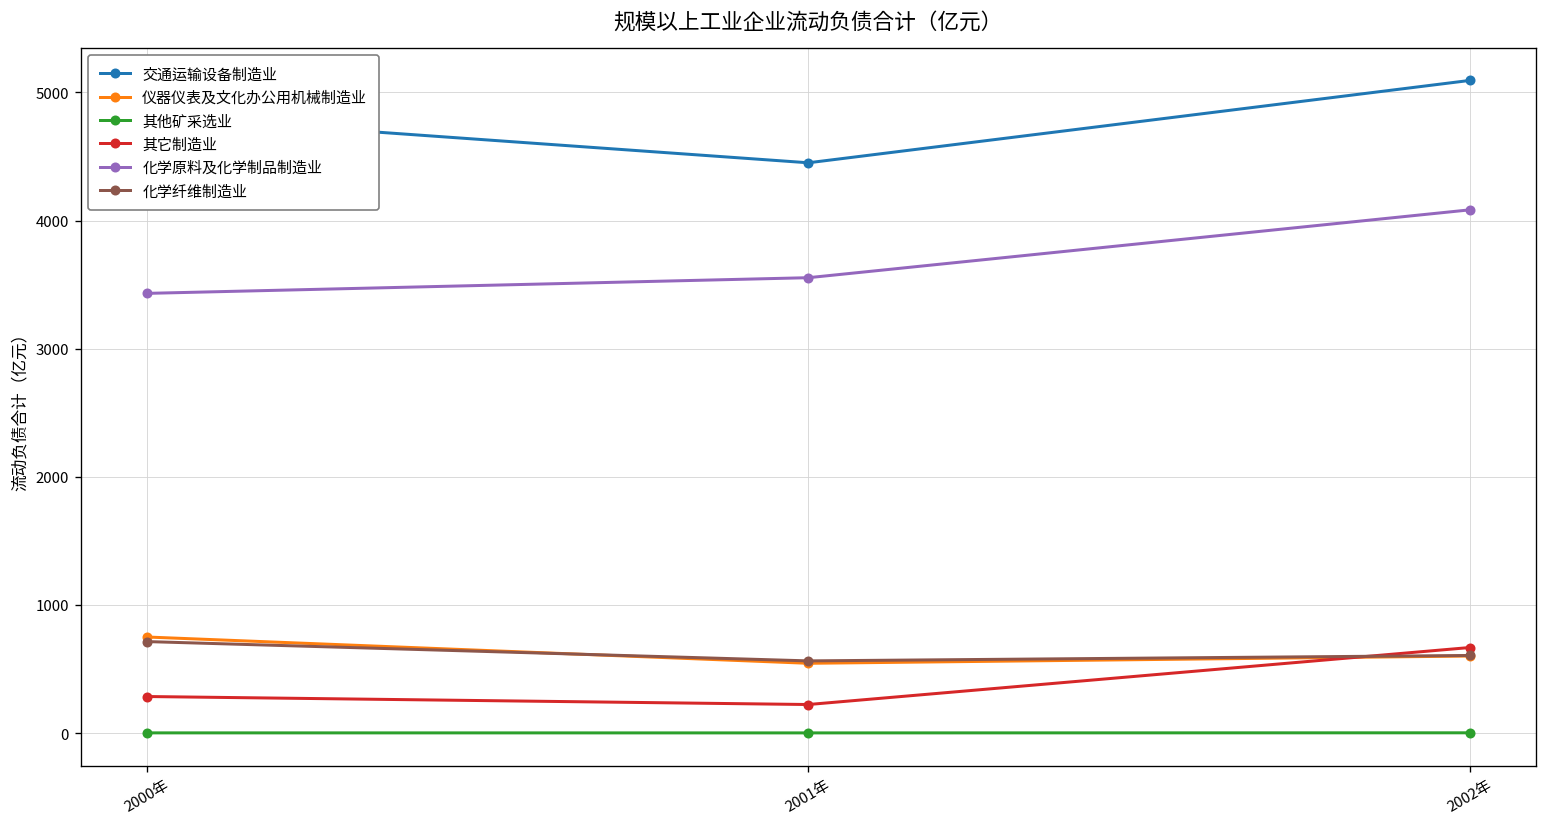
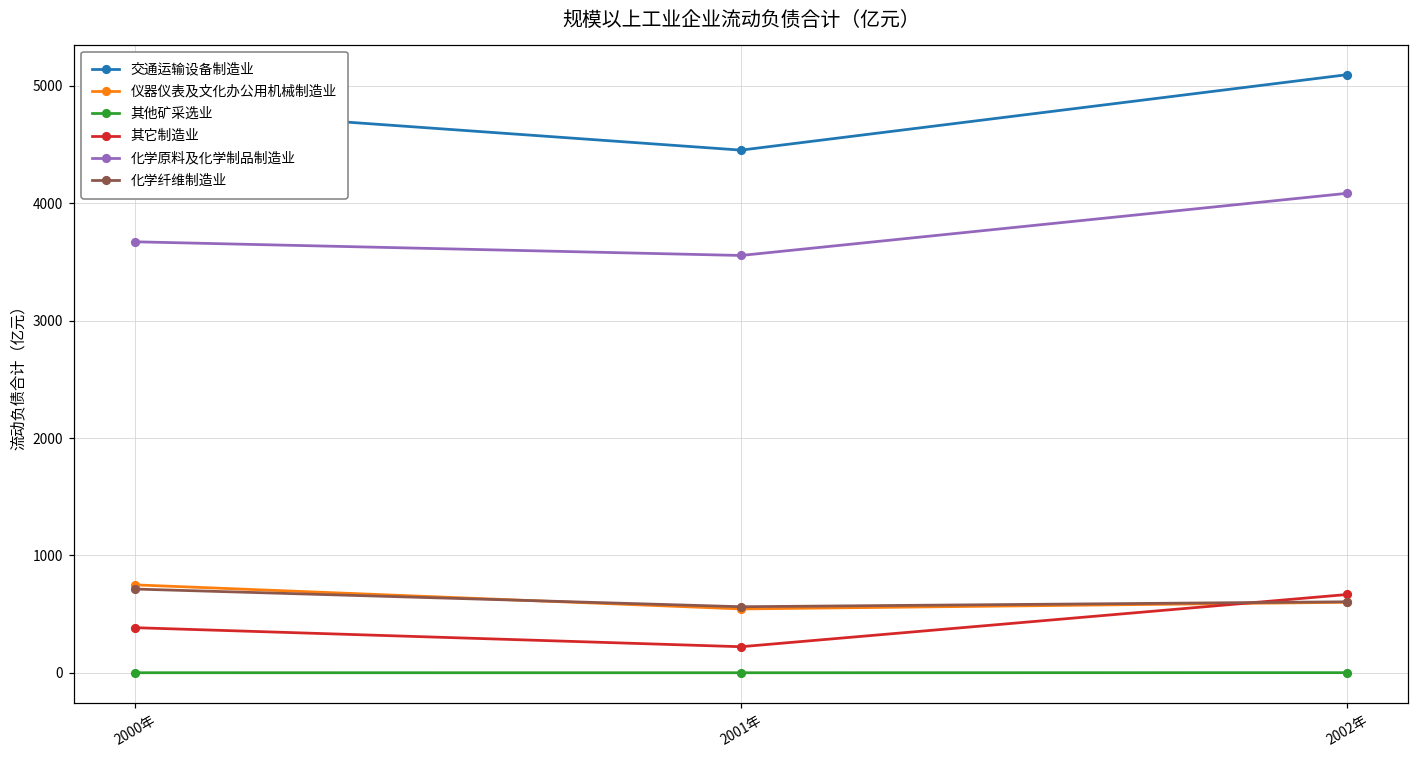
其它制造业, 2000年: 290 -> 390
化学原料及化学制品制造业, 2000年: 3430 -> 3670
